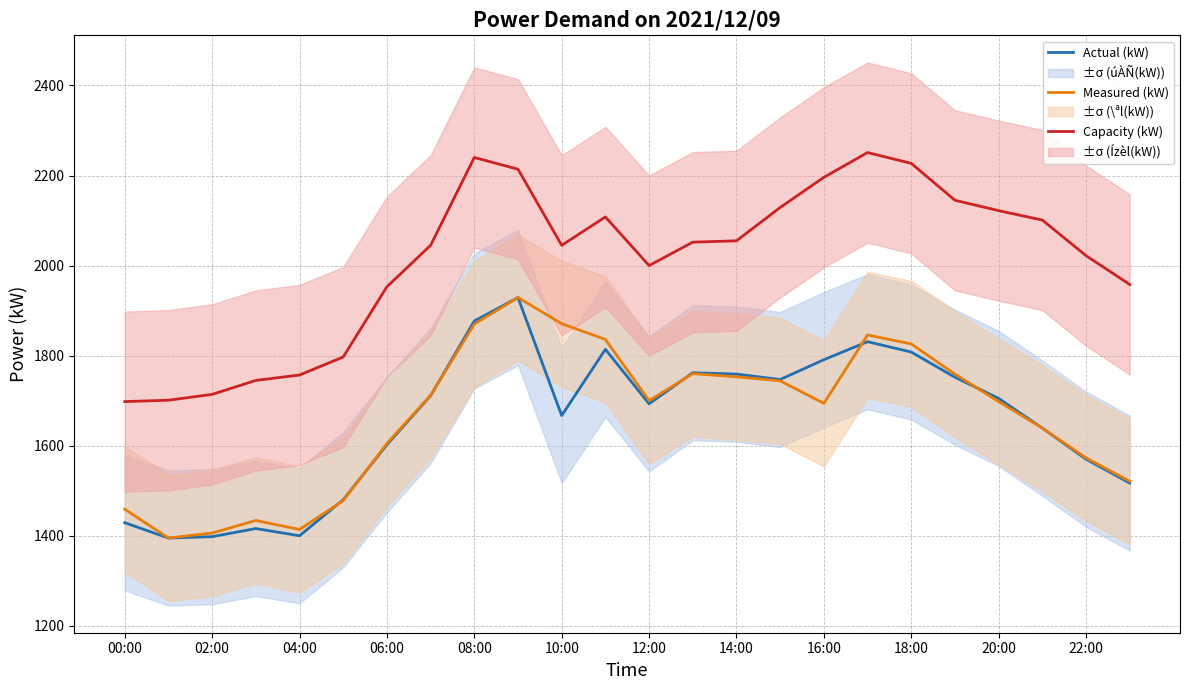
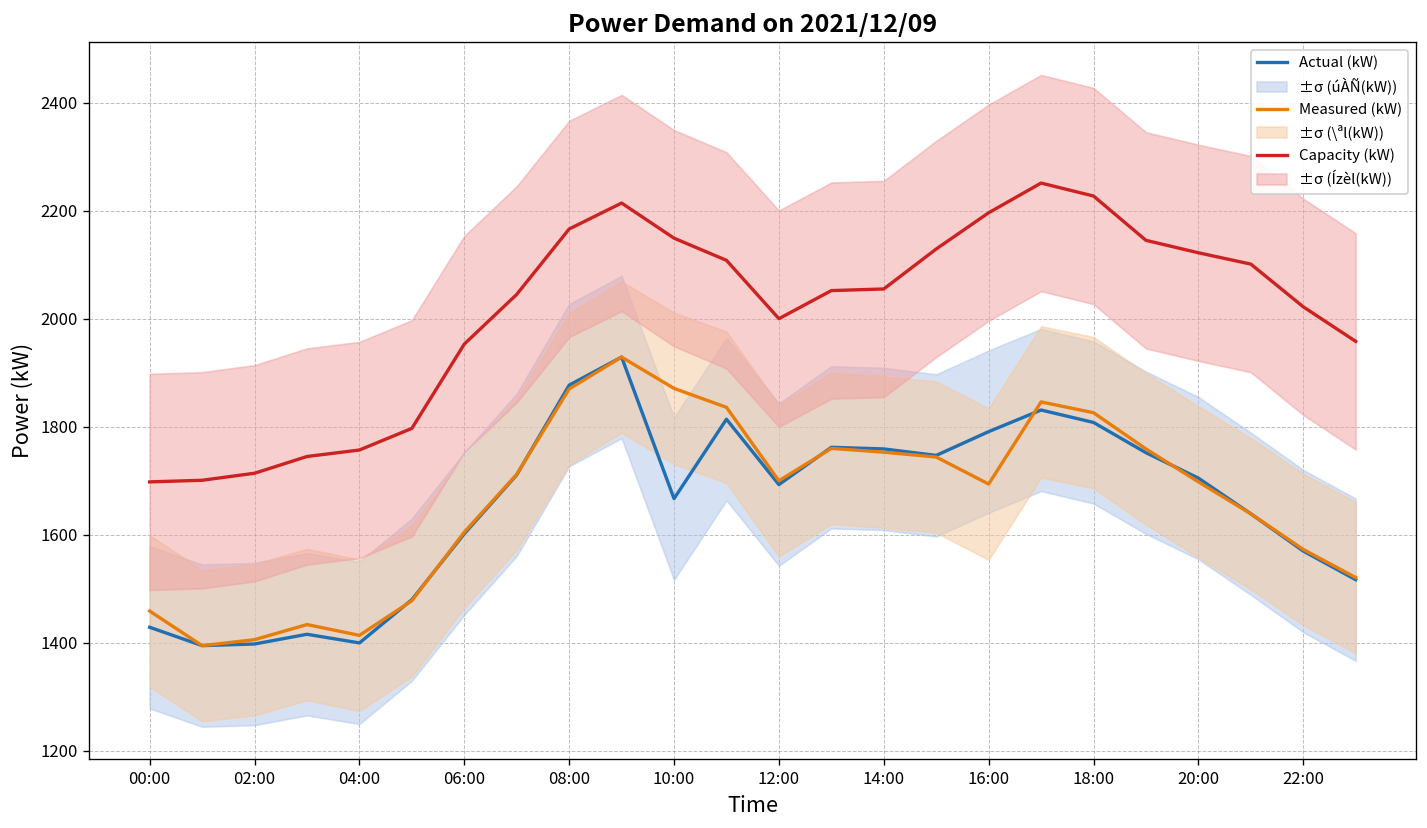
Capacity (kW), 08:00: 2240 -> 2170
Capacity (kW), 10:00: 2050 -> 2150
